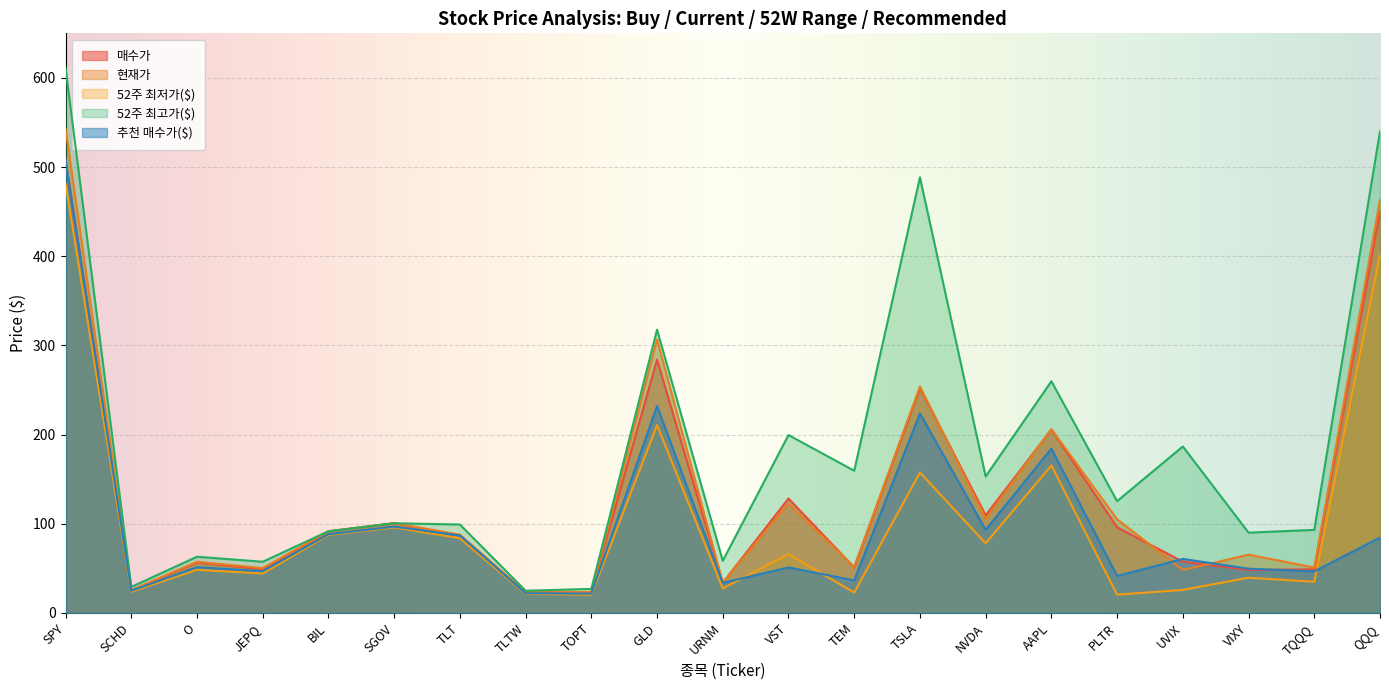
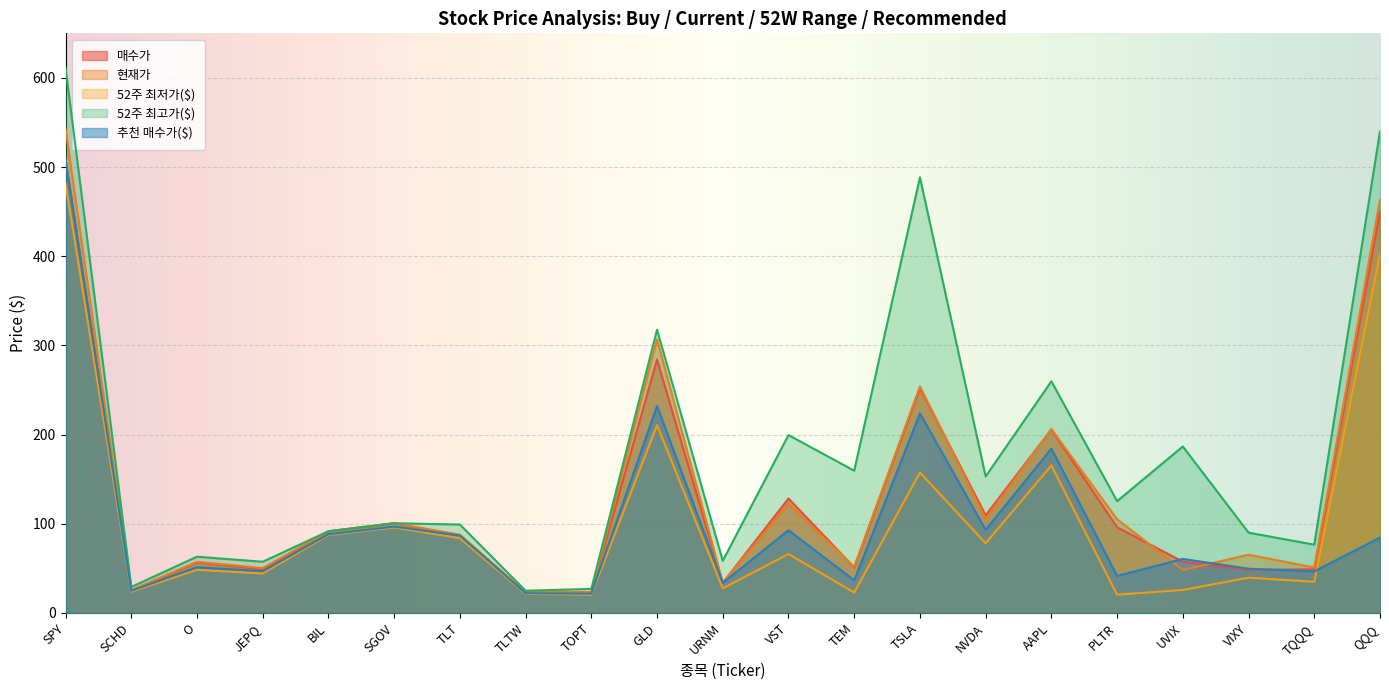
추천 매수가($), VST: 50 -> 90
52주 최고가($), TQQQ: 90 -> 80
